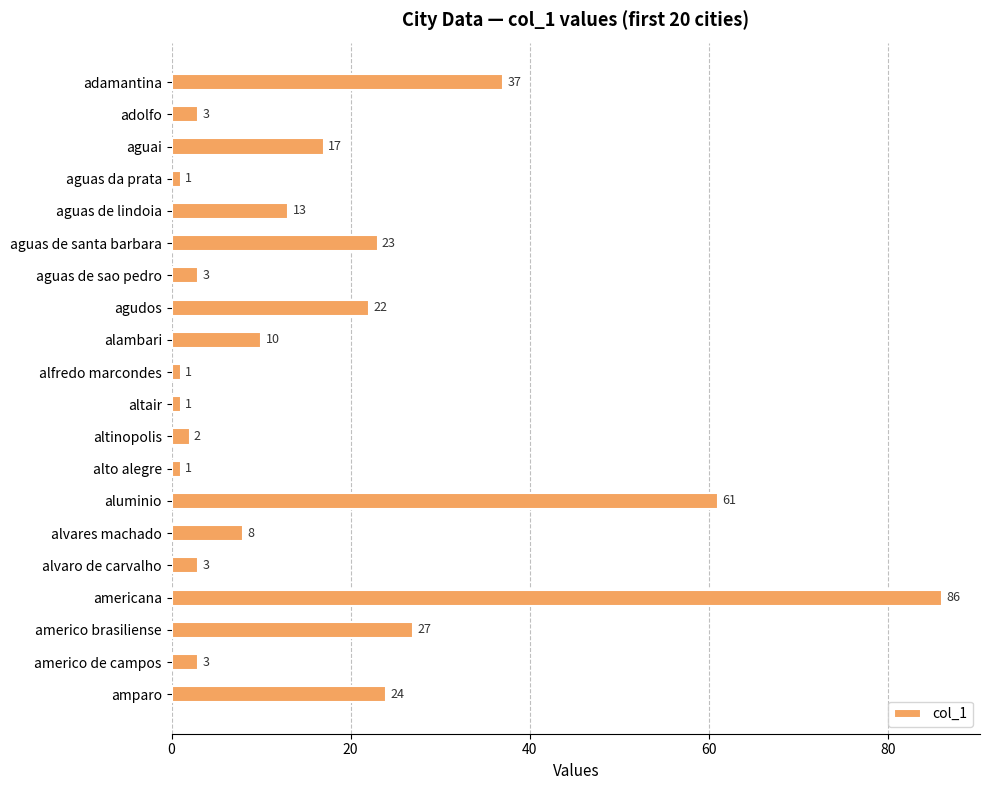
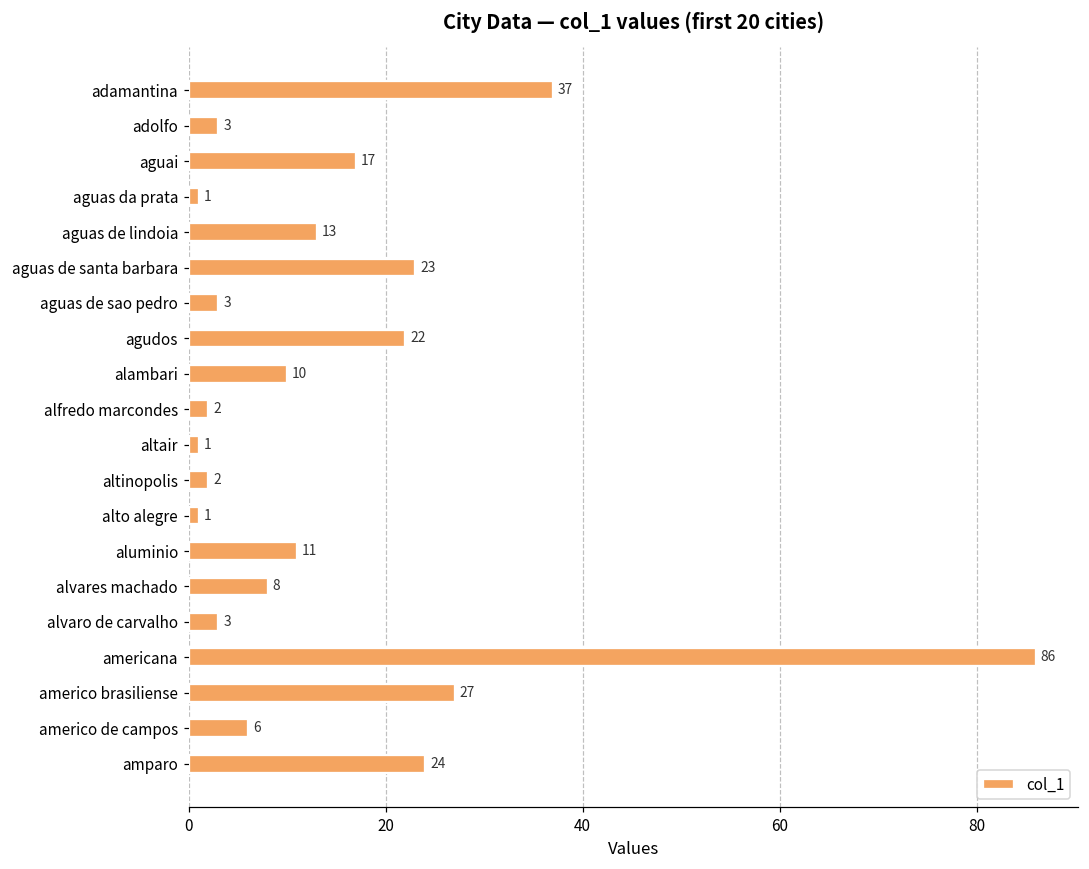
alfredo marcondes: 1 -> 2
aluminio: 61 -> 11
americo de campos: 3 -> 6
